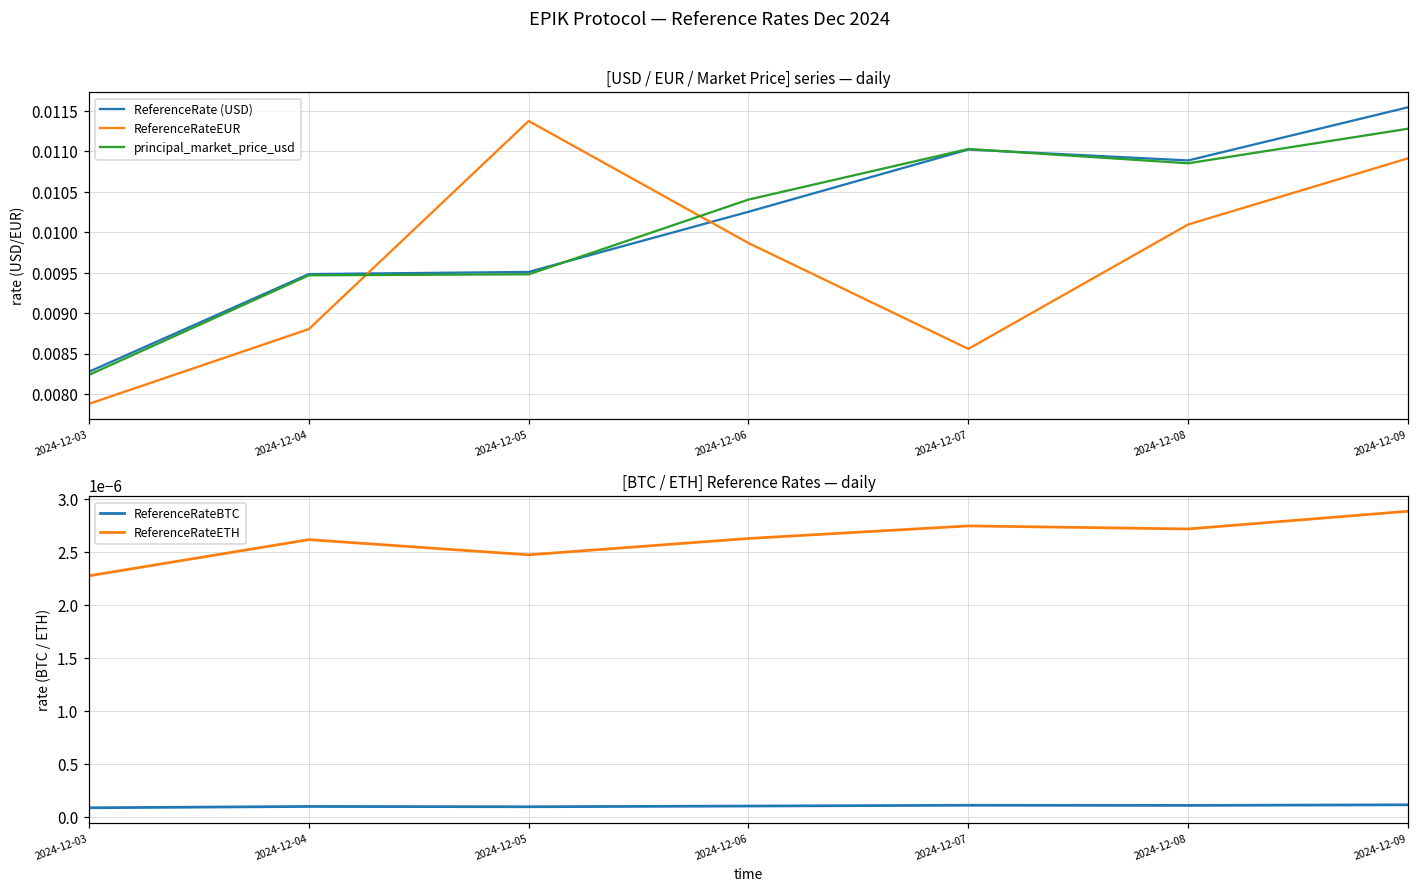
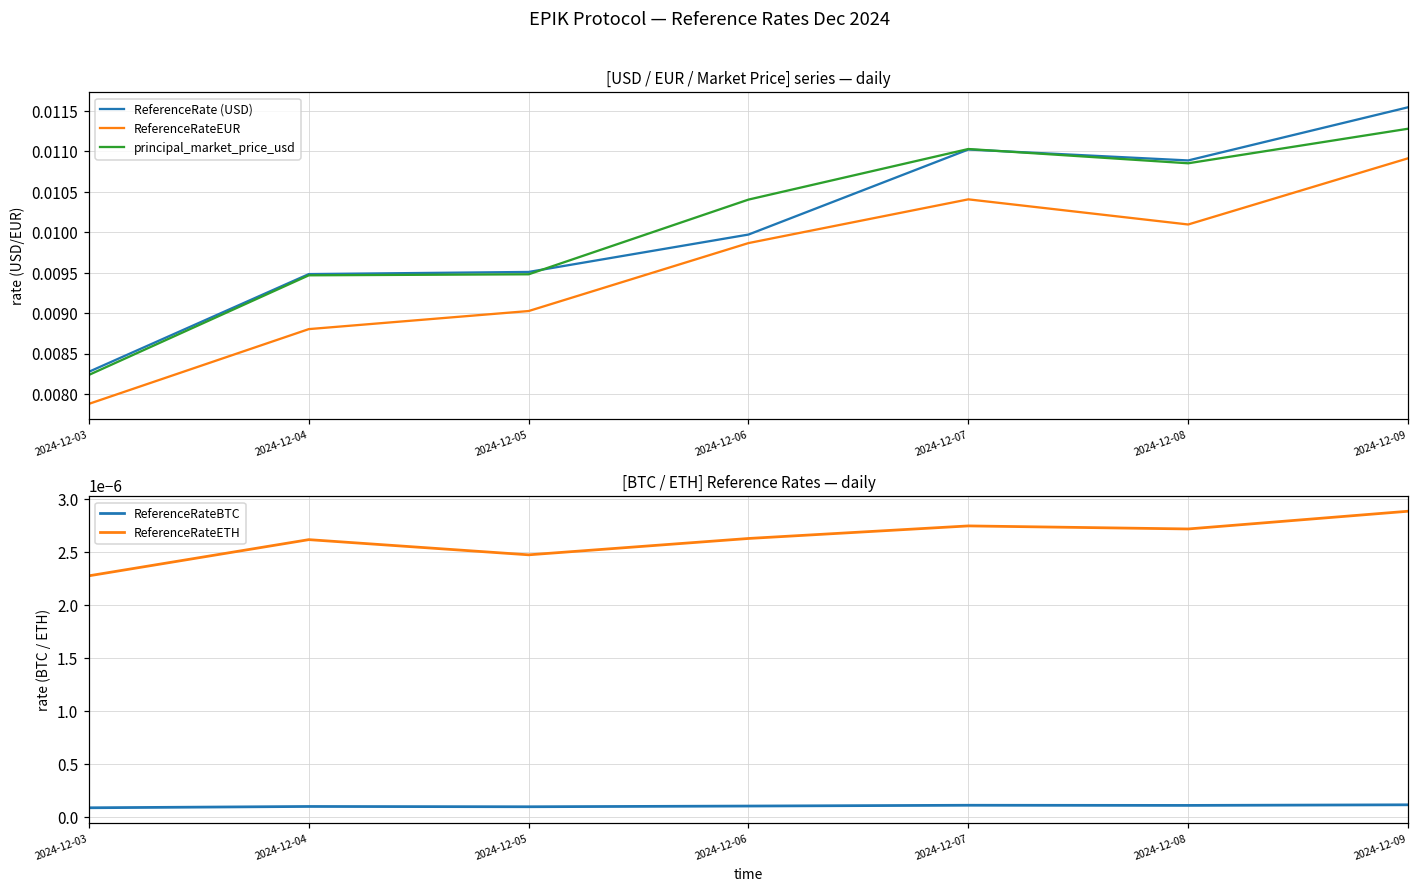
[USD / EUR / Market Price] series — daily, ReferenceRateEUR, 2024-12-05: 0.0114 -> 0.0090
[USD / EUR / Market Price] series — daily, ReferenceRate (USD), 2024-12-06: 0.0103 -> 0.0100
[USD / EUR / Market Price] series — daily, ReferenceRateEUR, 2024-12-07: 0.0086 -> 0.0104
